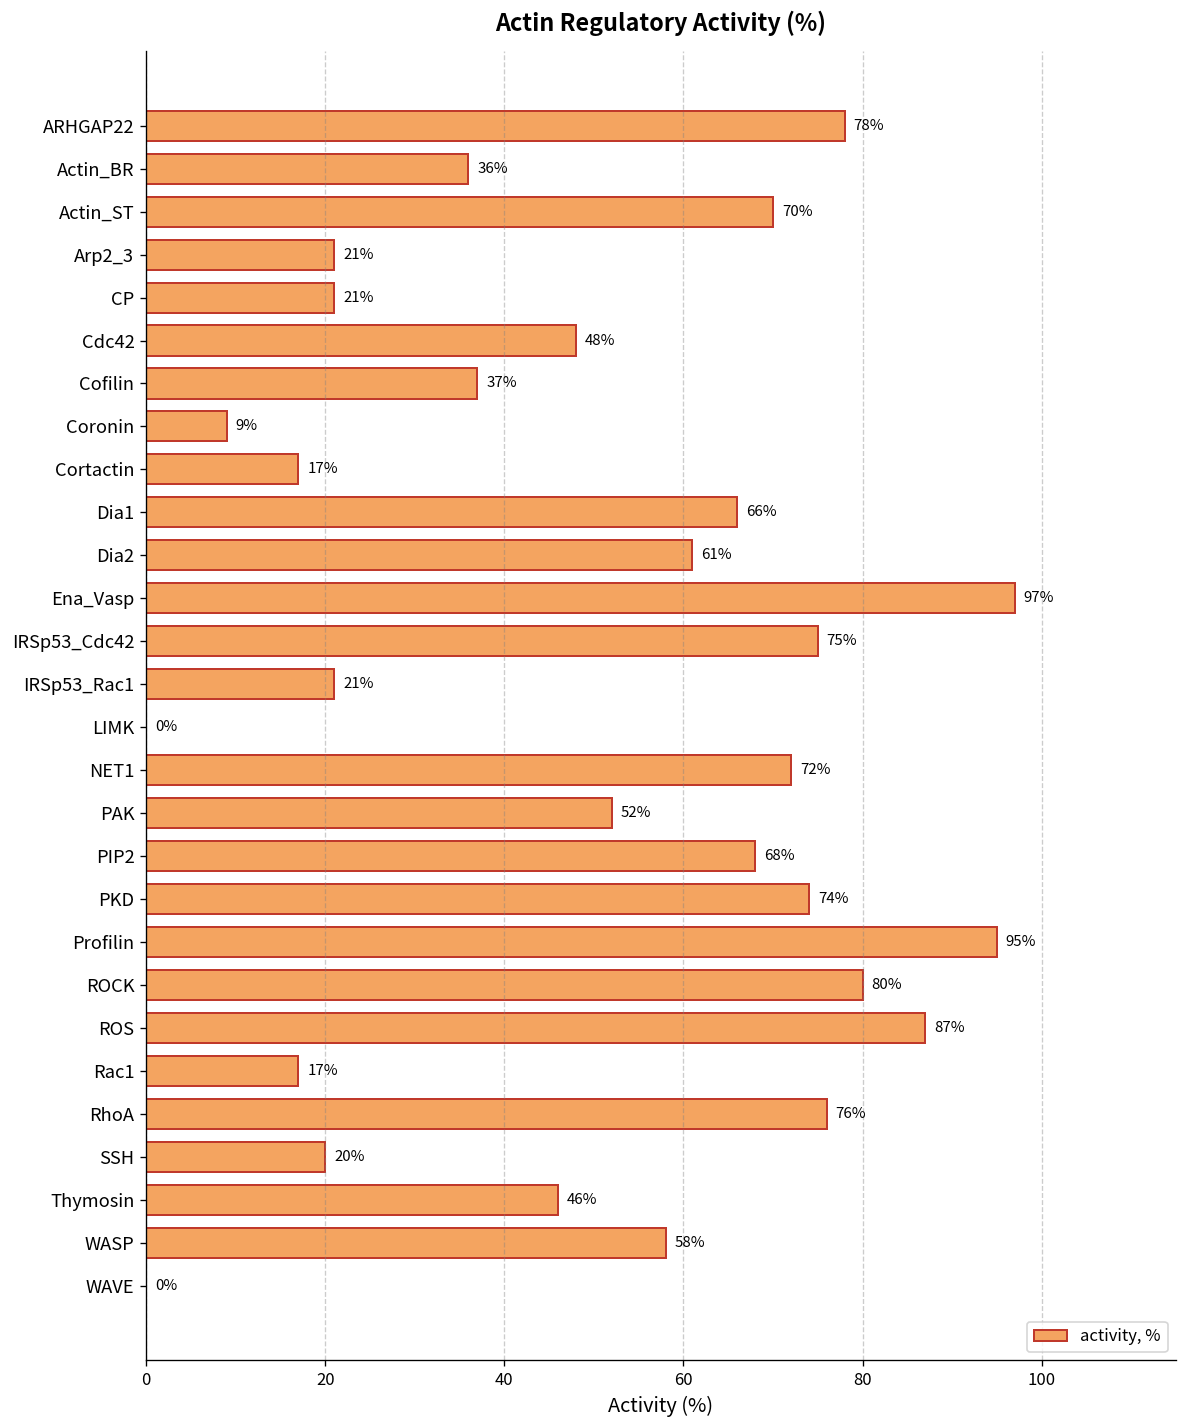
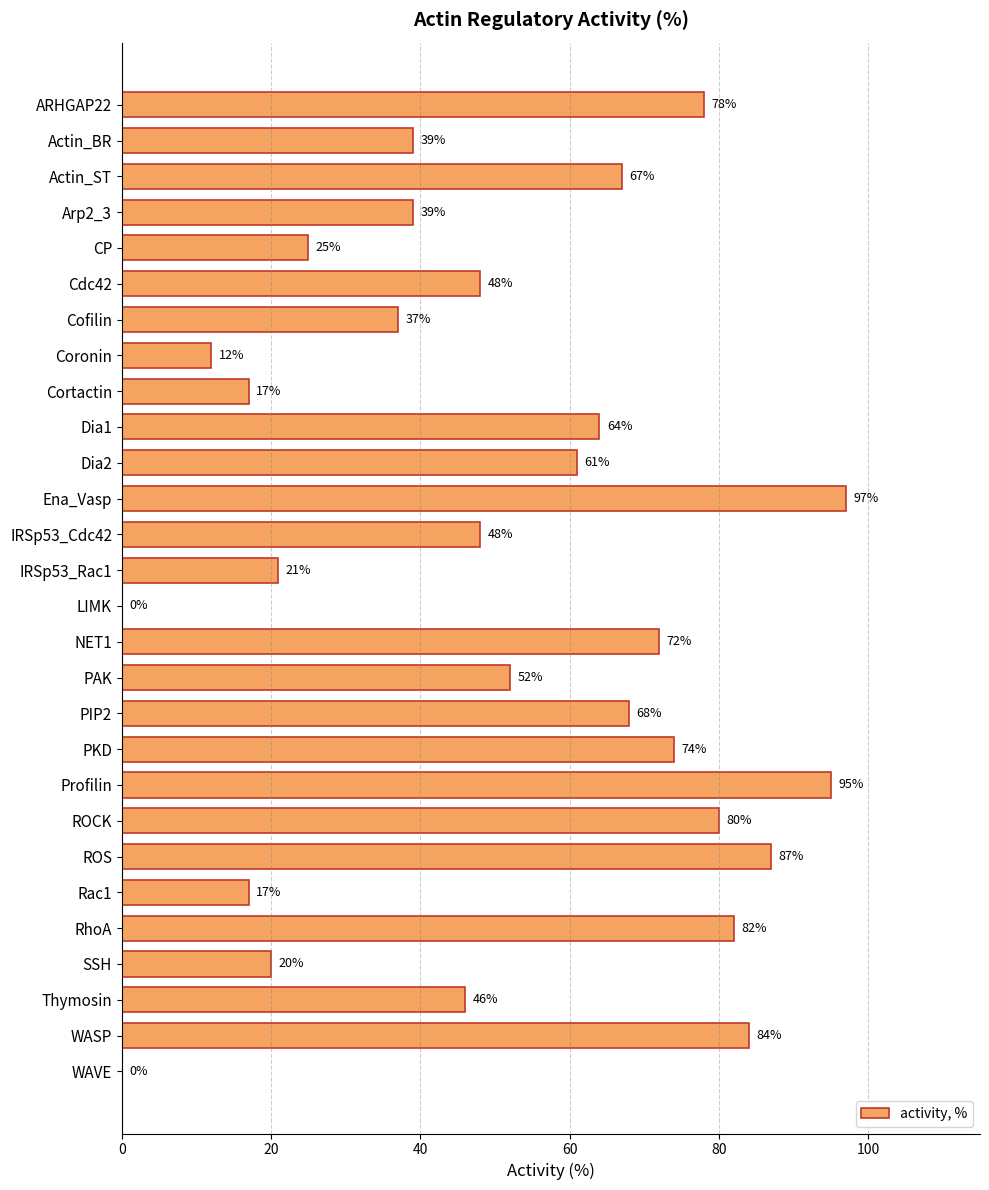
Actin_BR: 36% -> 39%
Actin_ST: 70% -> 67%
Arp2_3: 21% -> 39%
CP: 21% -> 25%
Coronin: 9% -> 12%
Dia1: 66% -> 64%
IRSp53_Cdc42: 75% -> 48%
RhoA: 76% -> 82%
WASP: 58% -> 84%
